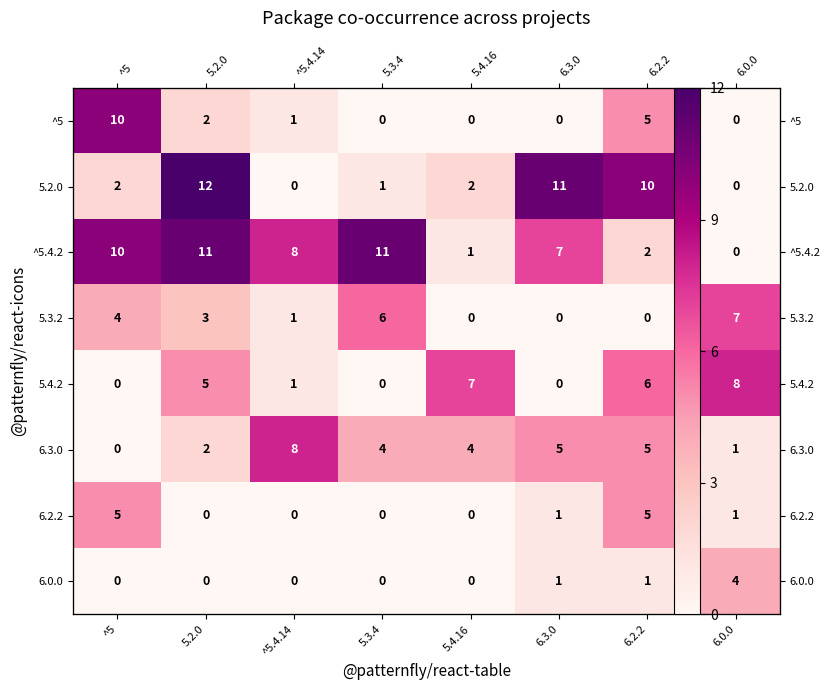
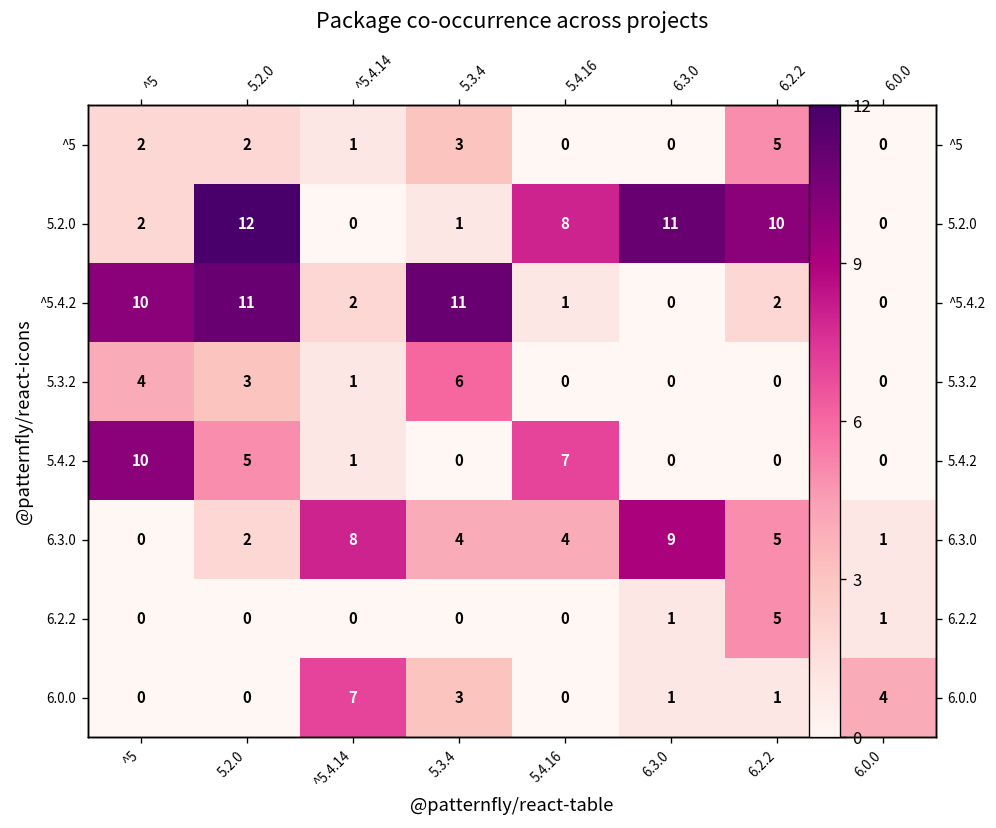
^5, ^5: 10 -> 2
^5, 5.3.4: 0 -> 3
5.2.0, 5.4.16: 2 -> 8
^5.4.2, ^5.4.14: 8 -> 2
^5.4.2, 6.3.0: 7 -> 0
5.3.2, 6.0.0: 7 -> 0
5.4.2, ^5: 0 -> 10
5.4.2, 6.2.2: 6 -> 0
5.4.2, 6.0.0: 8 -> 0
6.3.0, 6.3.0: 5 -> 9
6.2.2, ^5: 5 -> 0
6.0.0, ^5.4.14: 0 -> 7
6.0.0, 5.3.4: 0 -> 3
